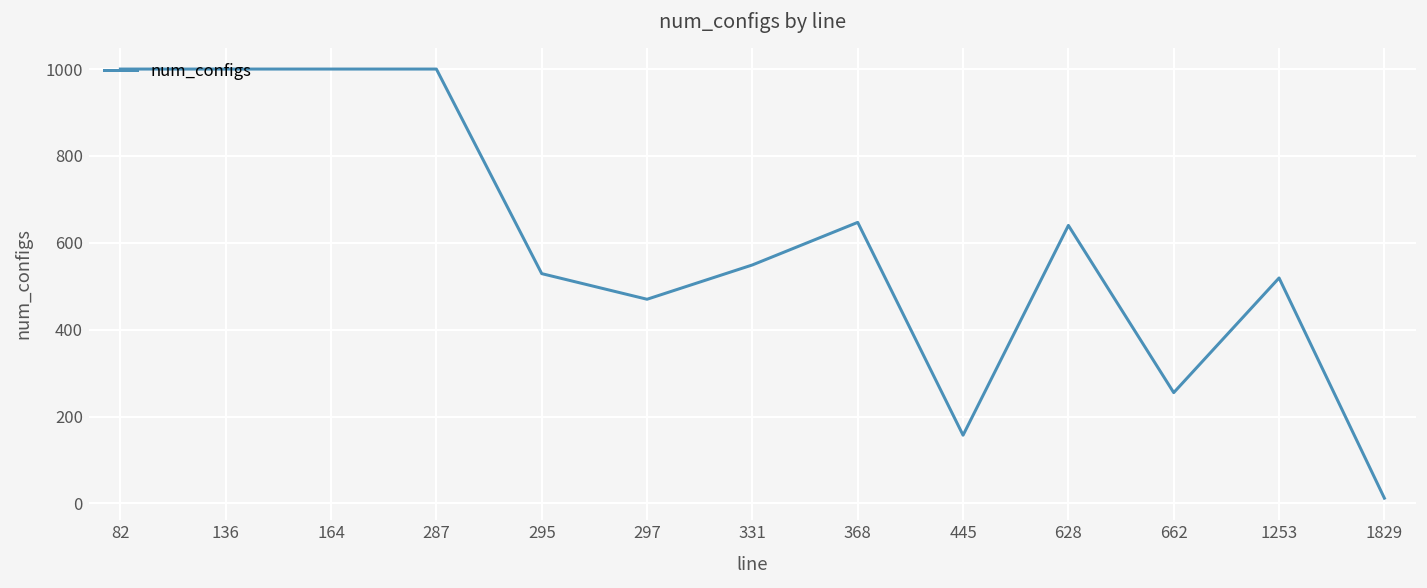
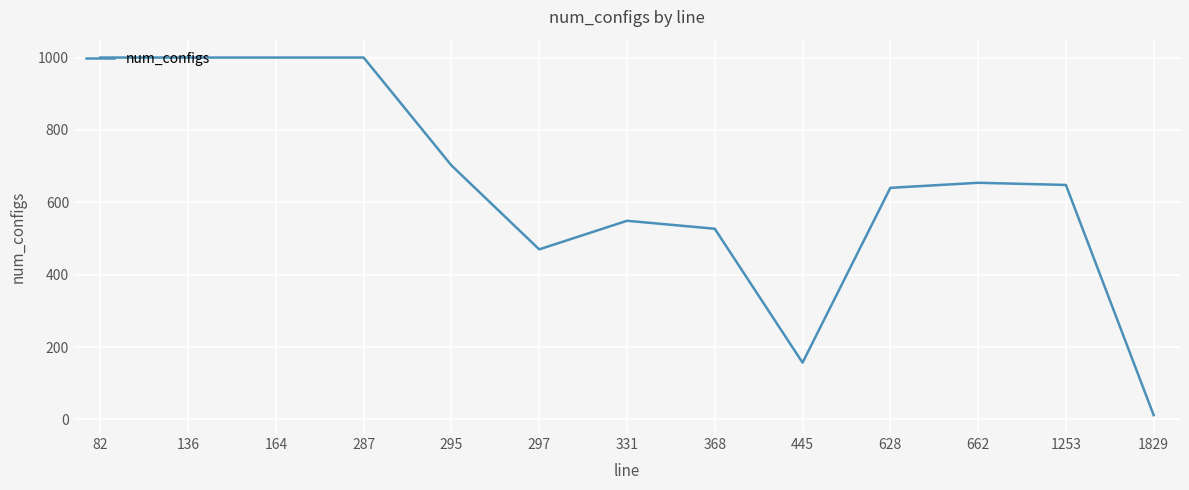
295: 530 -> 700
368: 650 -> 530
662: 260 -> 650
1253: 520 -> 650
